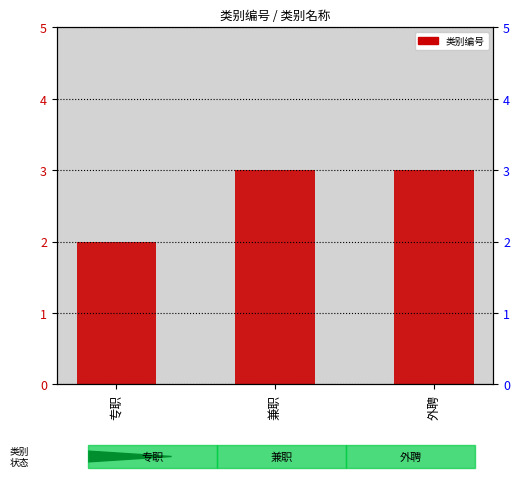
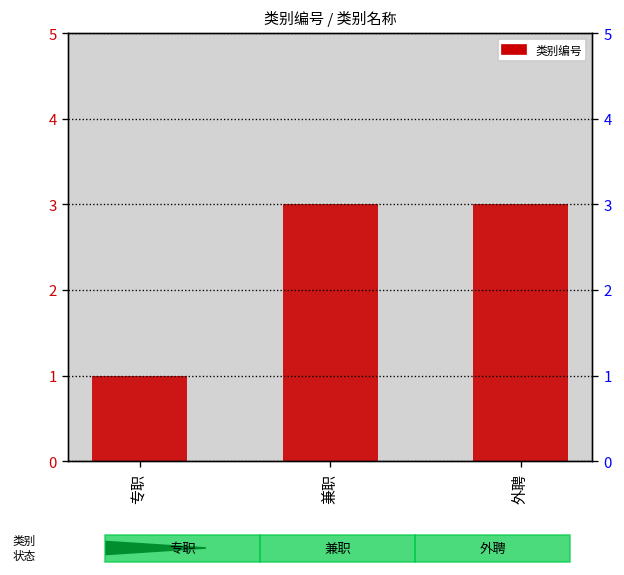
专职: 2 -> 1
